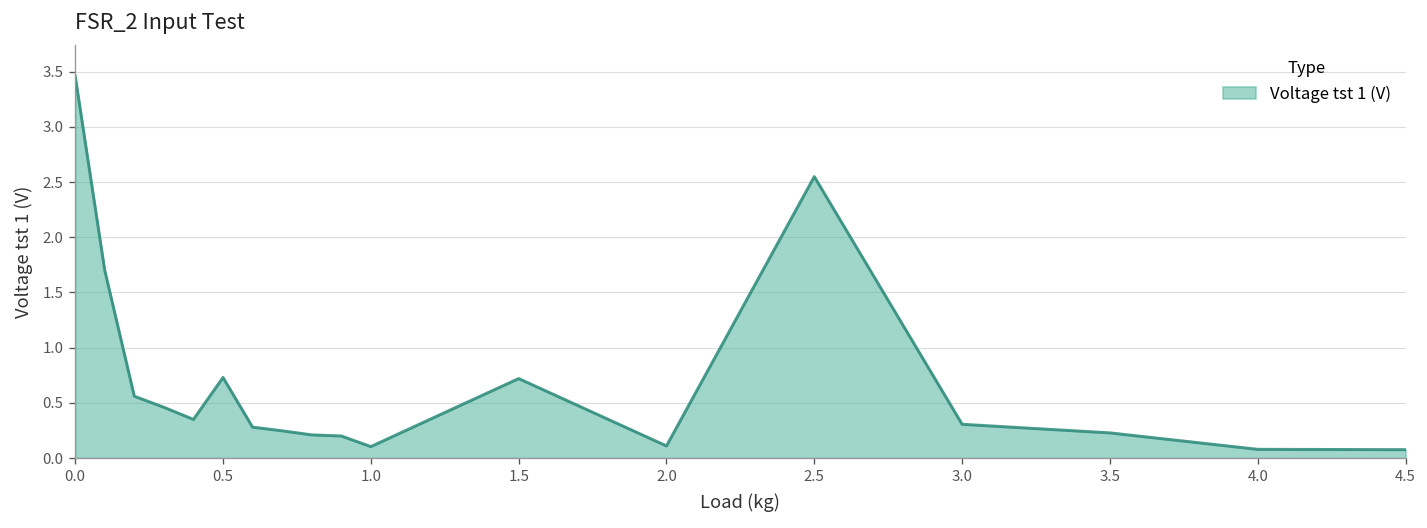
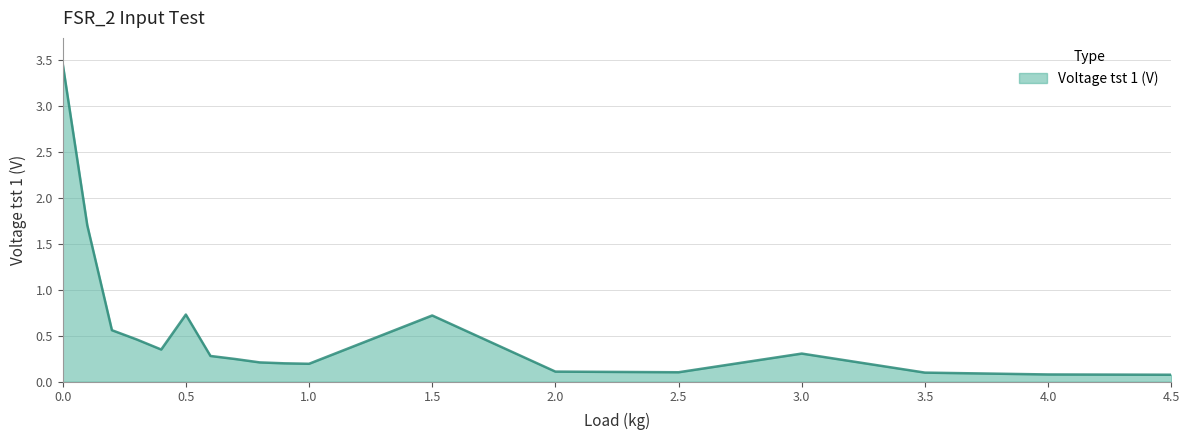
1.0: 0.1 -> 0.2
2.5: 2.5 -> 0.1
3.5: 0.2 -> 0.1
